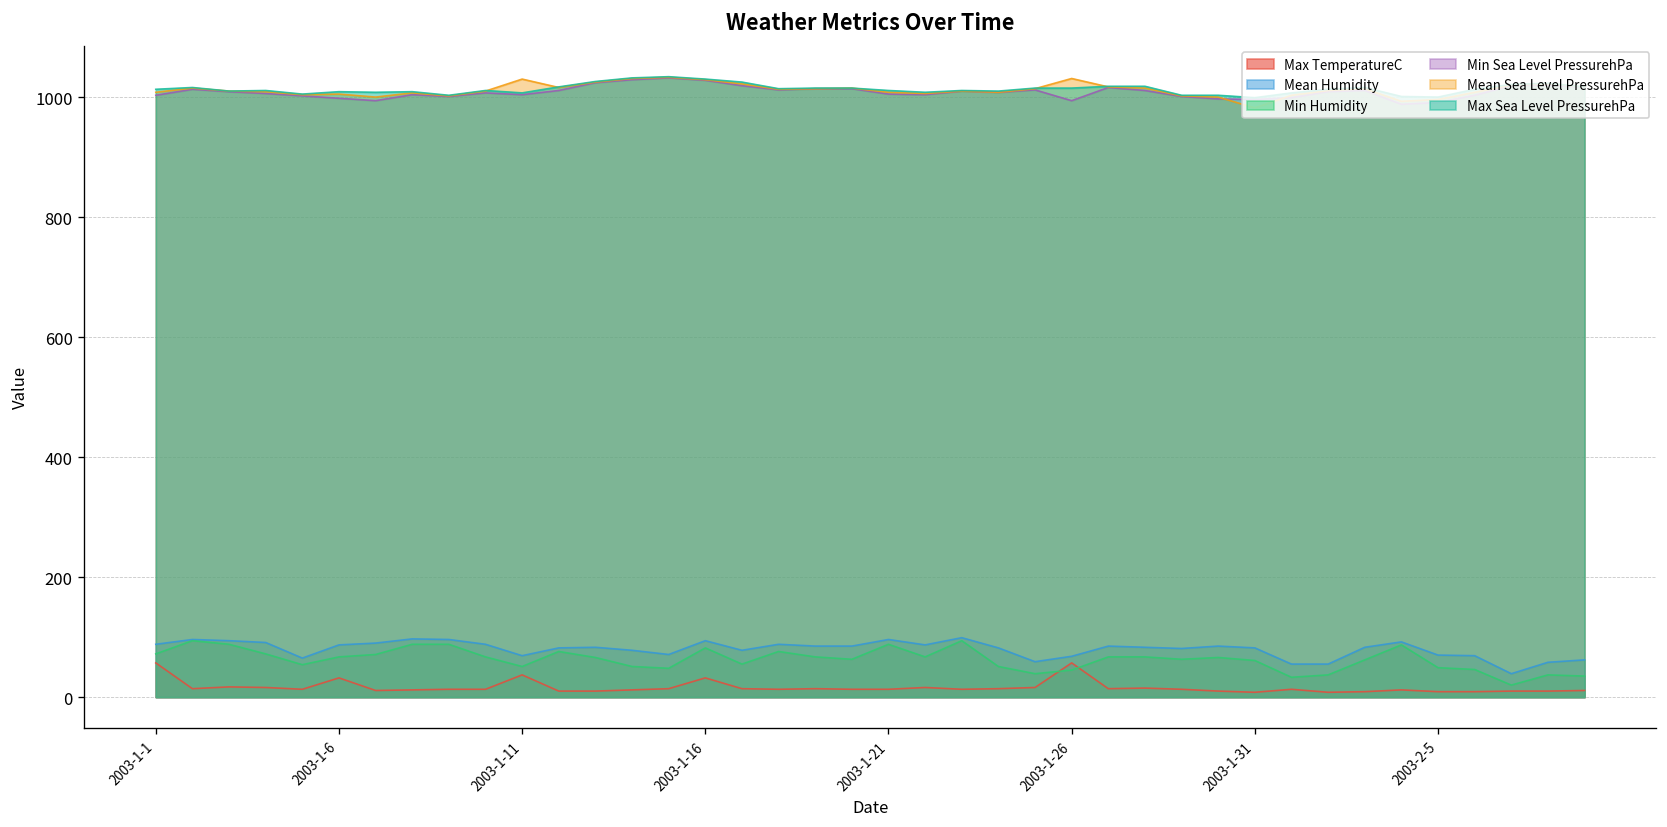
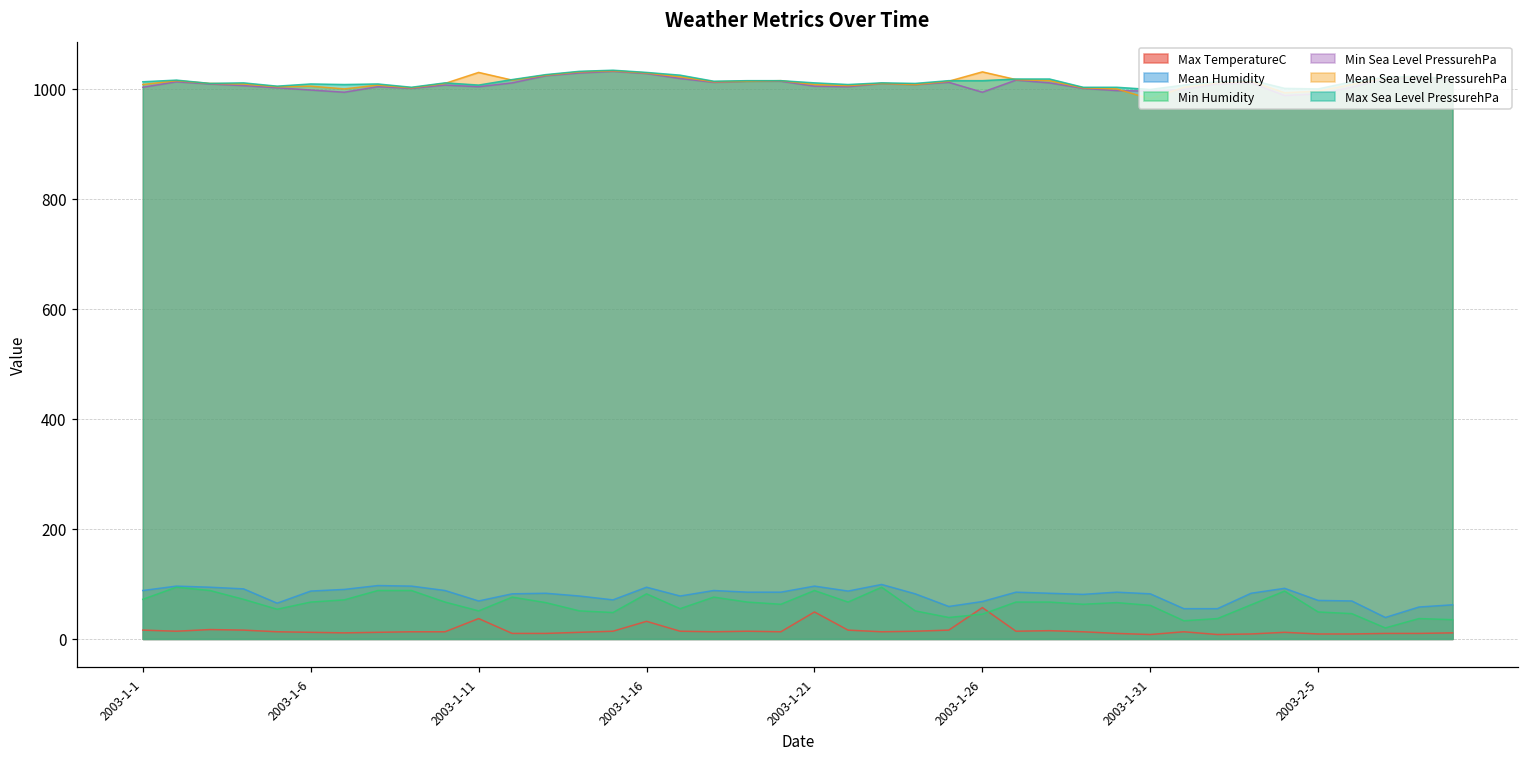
Max TemperatureC, 2003-1-1: 60 -> 20
Max TemperatureC, 2003-1-6: 30 -> 10
Max TemperatureC, 2003-1-21: 10 -> 50
